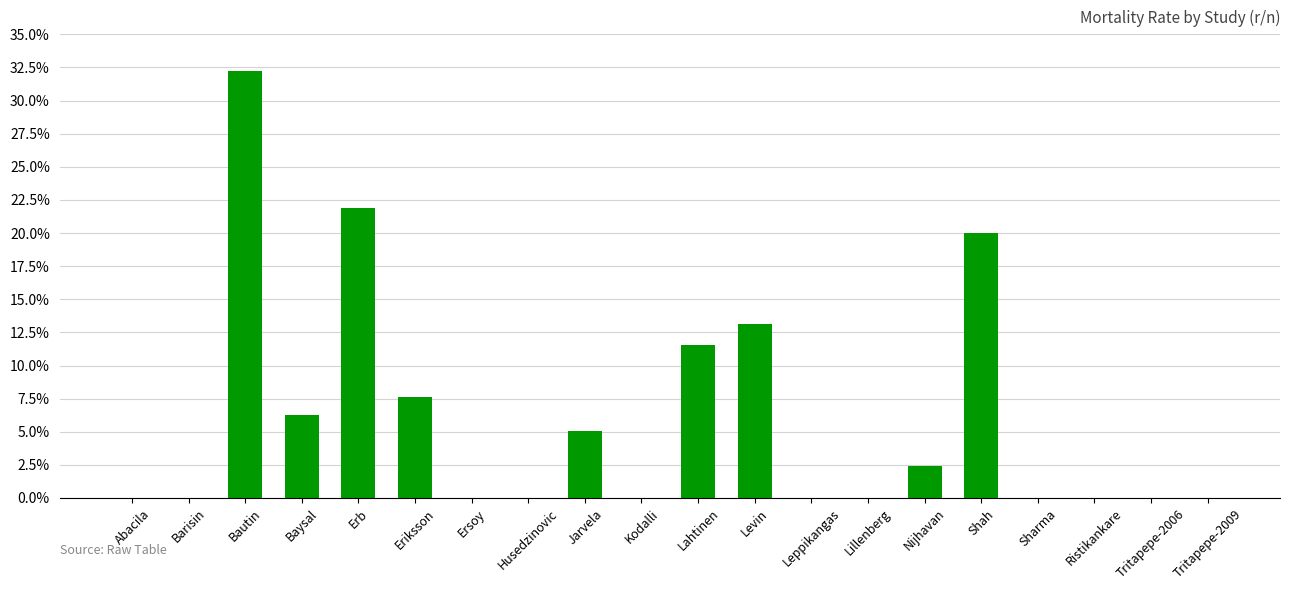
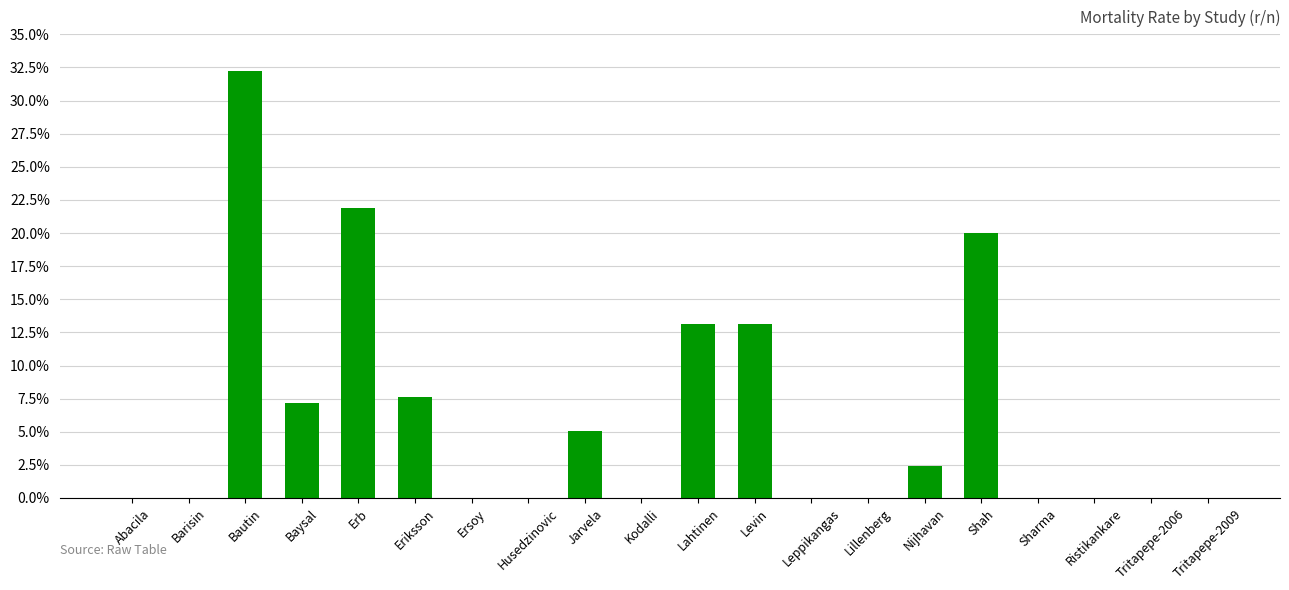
Baysal: 6.3% -> 7.2%
Lahtinen: 11.5% -> 13.2%
